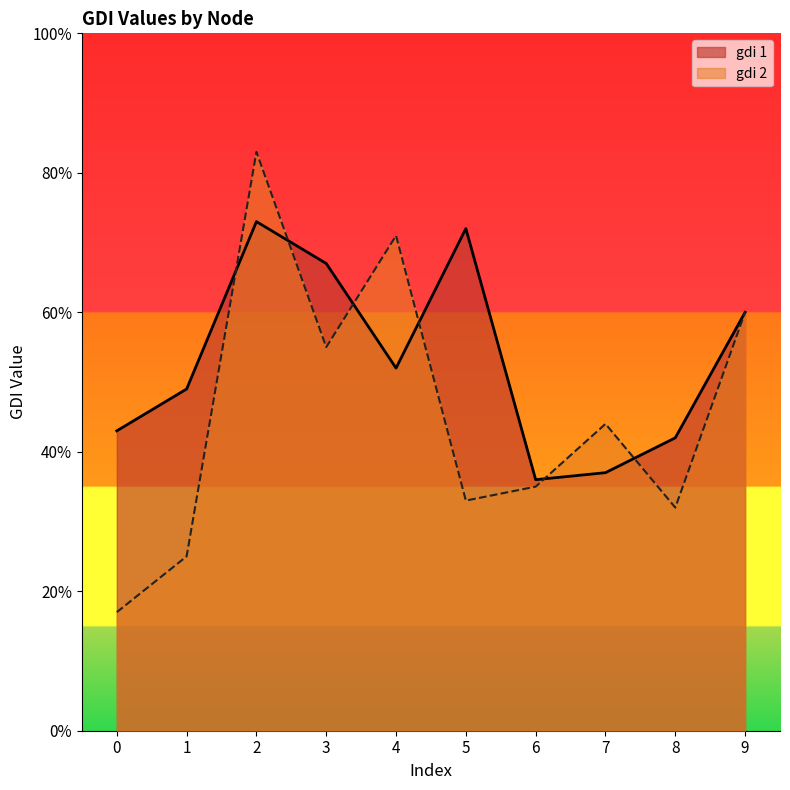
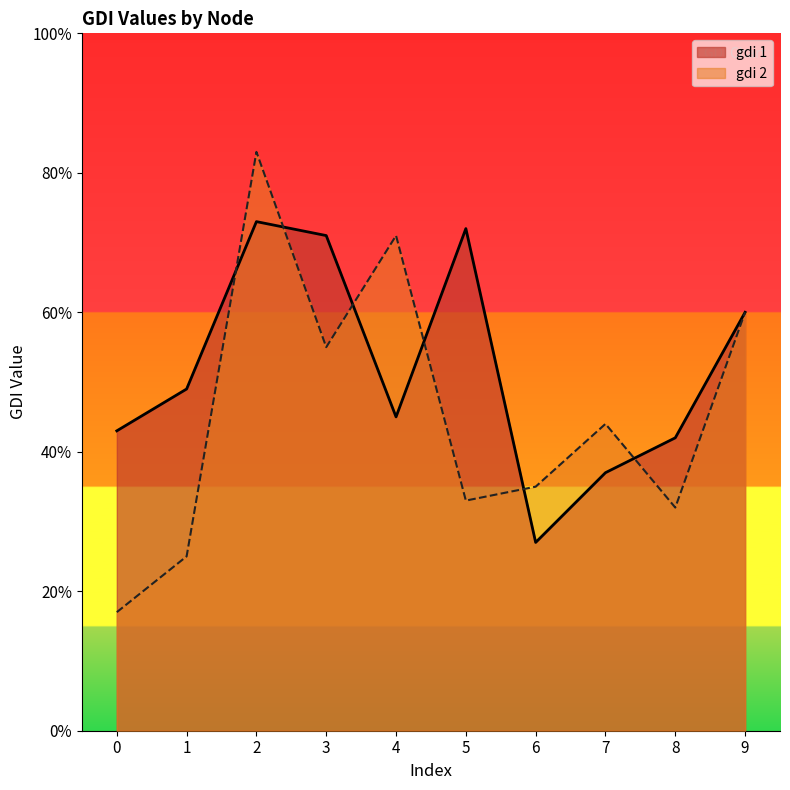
gdi 1, 3: 67% -> 71%
gdi 1, 4: 52% -> 45%
gdi 1, 6: 36% -> 27%
